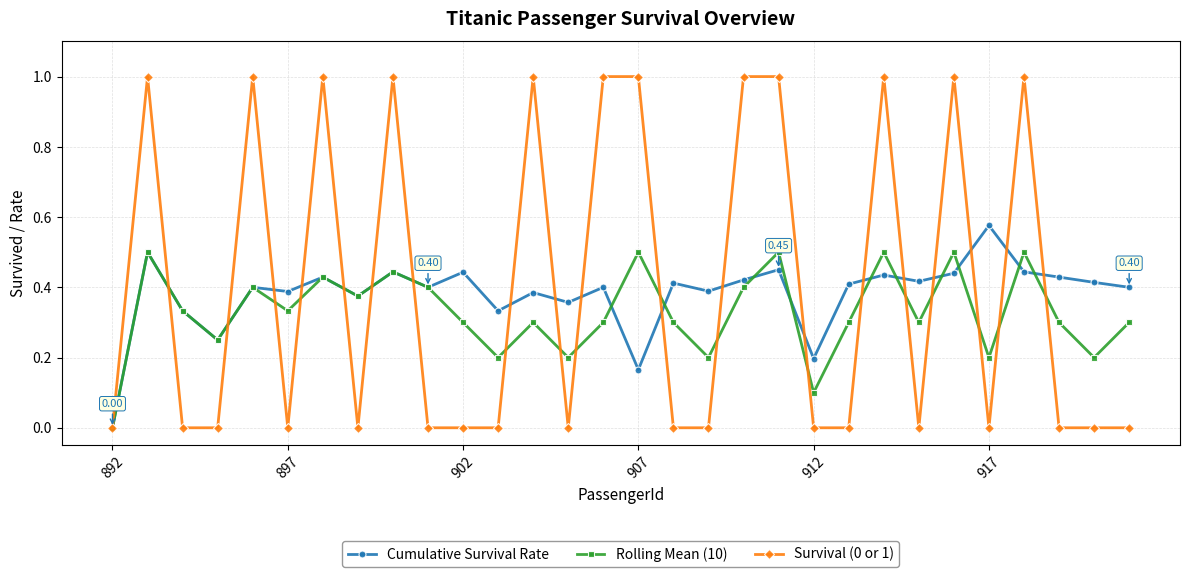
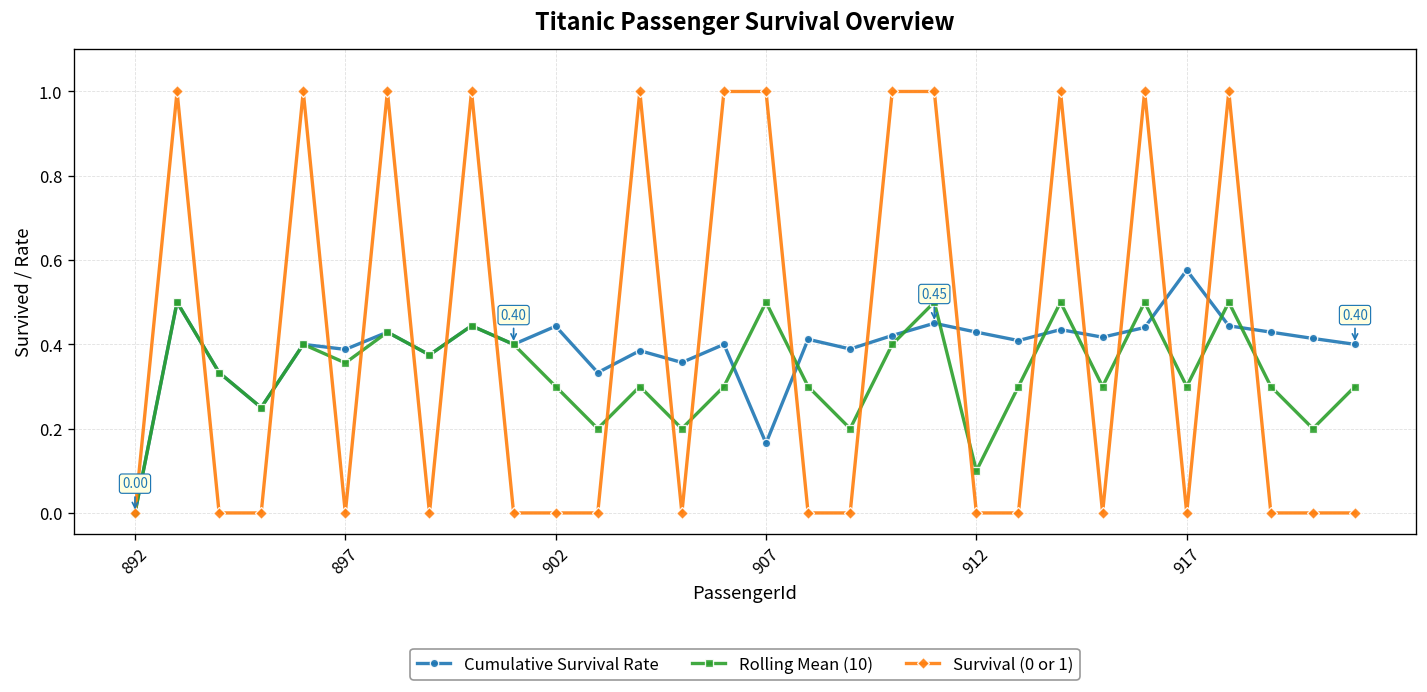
Rolling Mean (10), 897: 0.33 -> 0.36
Cumulative Survival Rate, 912: 0.20 -> 0.43
Rolling Mean (10), 917: 0.2 -> 0.3
